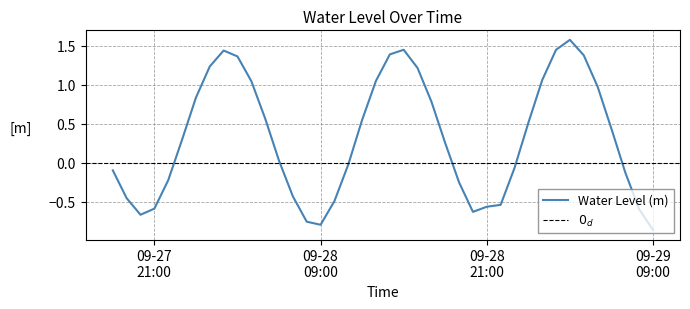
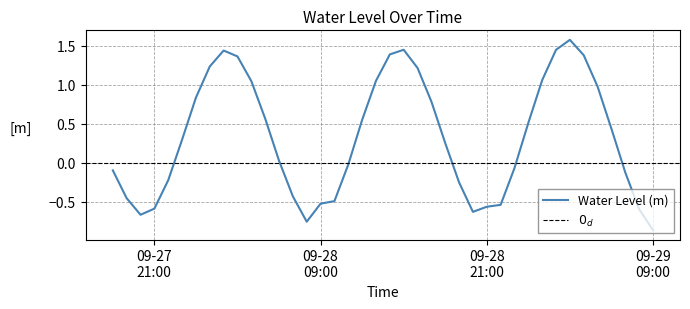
09-28 09:00: -0.8 -> -0.5
